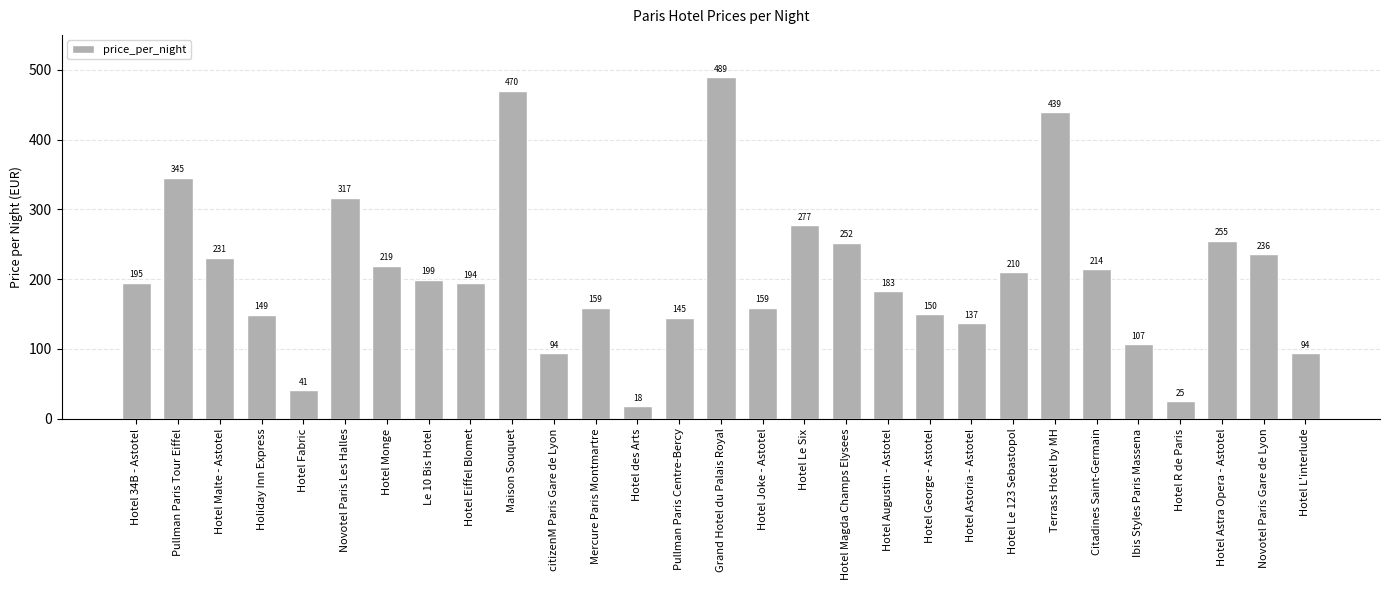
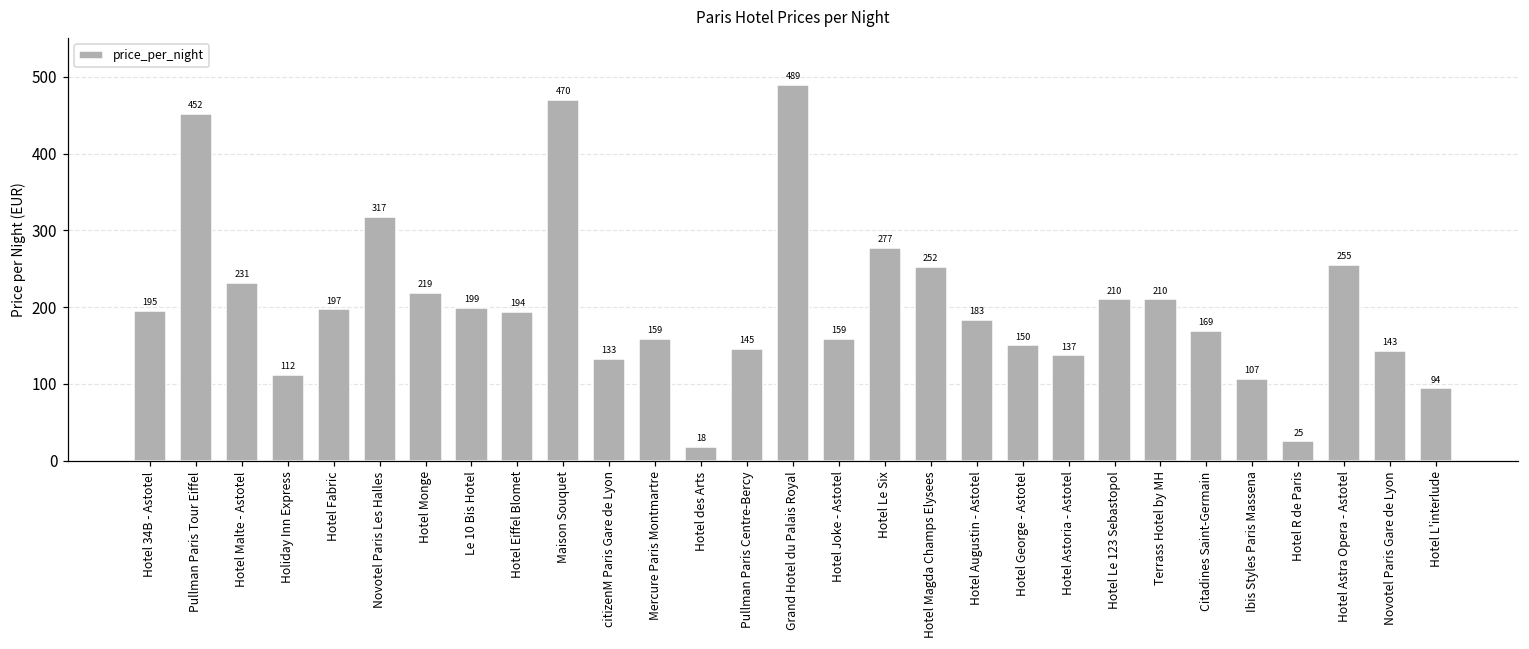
Pullman Paris Tour Eiffel: 345 -> 452
Holiday Inn Express: 149 -> 112
Hotel Fabric: 41 -> 197
citizenM Paris Gare de Lyon: 94 -> 133
Terrass Hotel by MH: 439 -> 210
Citadines Saint-Germain: 214 -> 169
Novotel Paris Gare de Lyon: 236 -> 143
